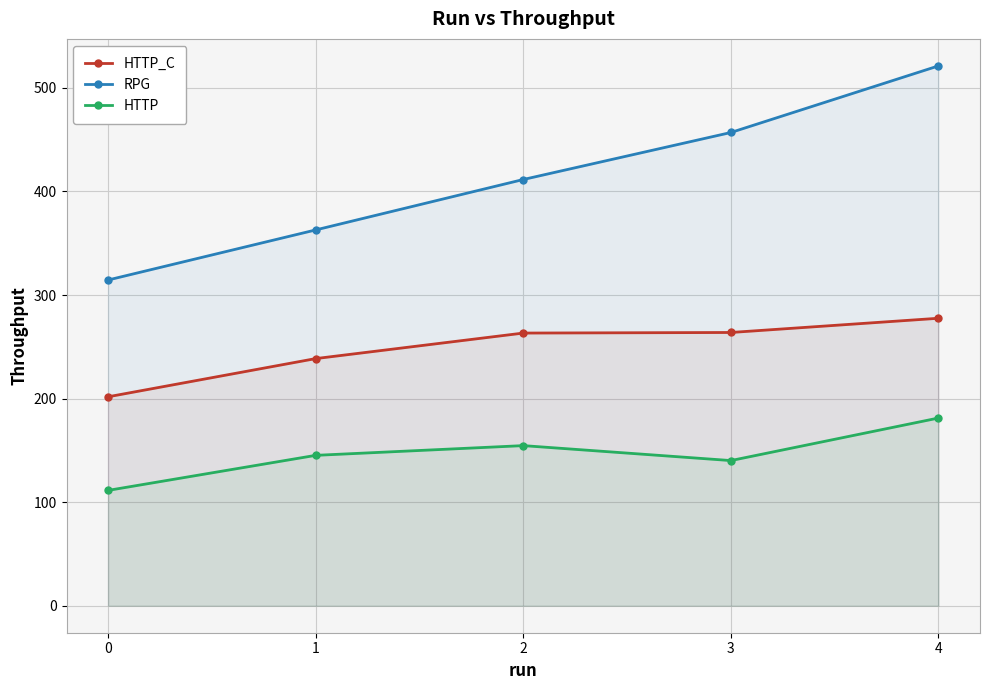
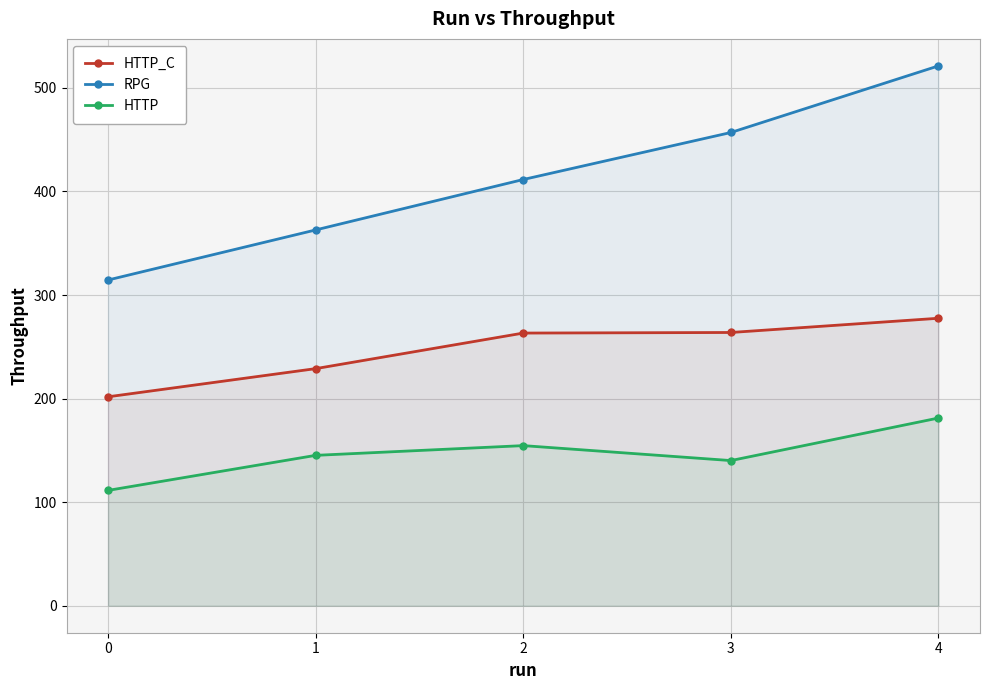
HTTP_C, 1: 239 -> 229
